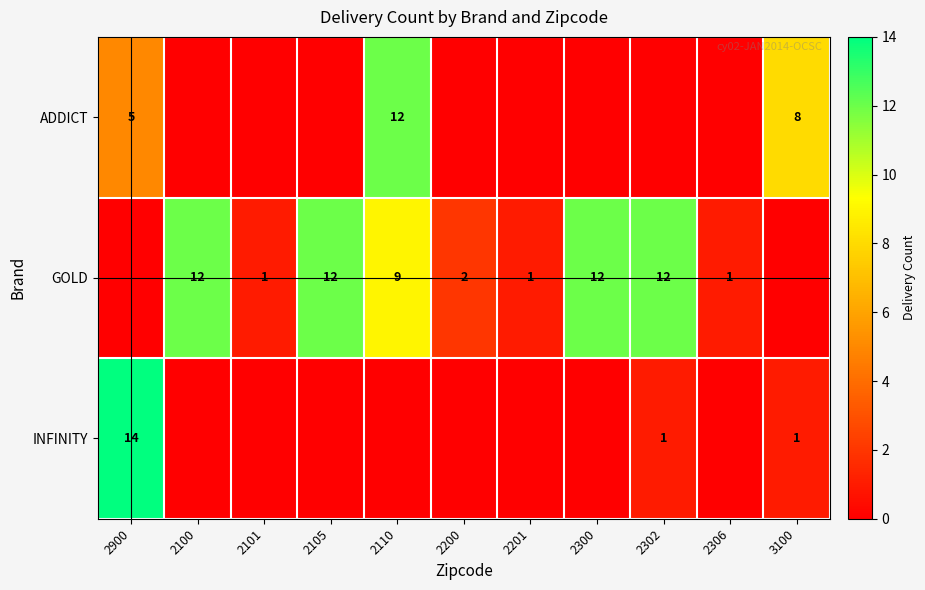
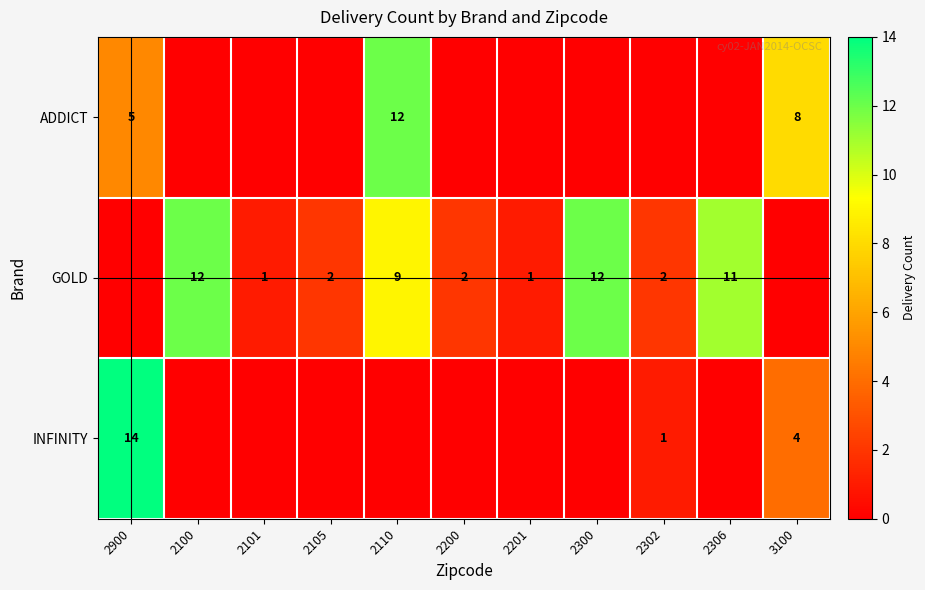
GOLD, 2105: 12 -> 2
GOLD, 2302: 12 -> 2
GOLD, 2306: 1 -> 11
INFINITY, 3100: 1 -> 4
